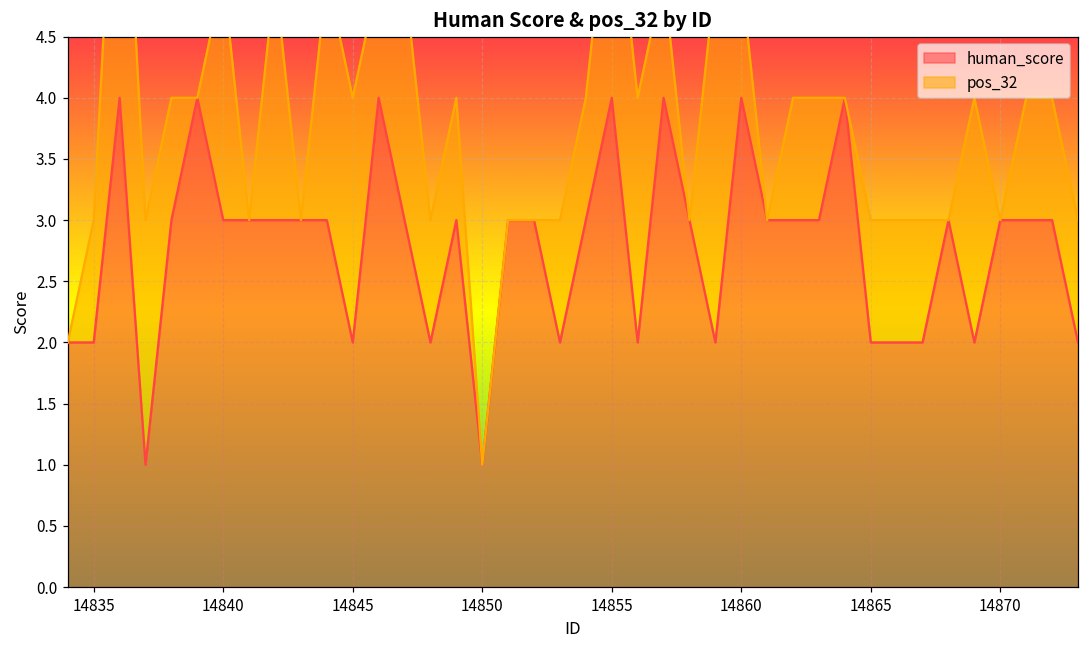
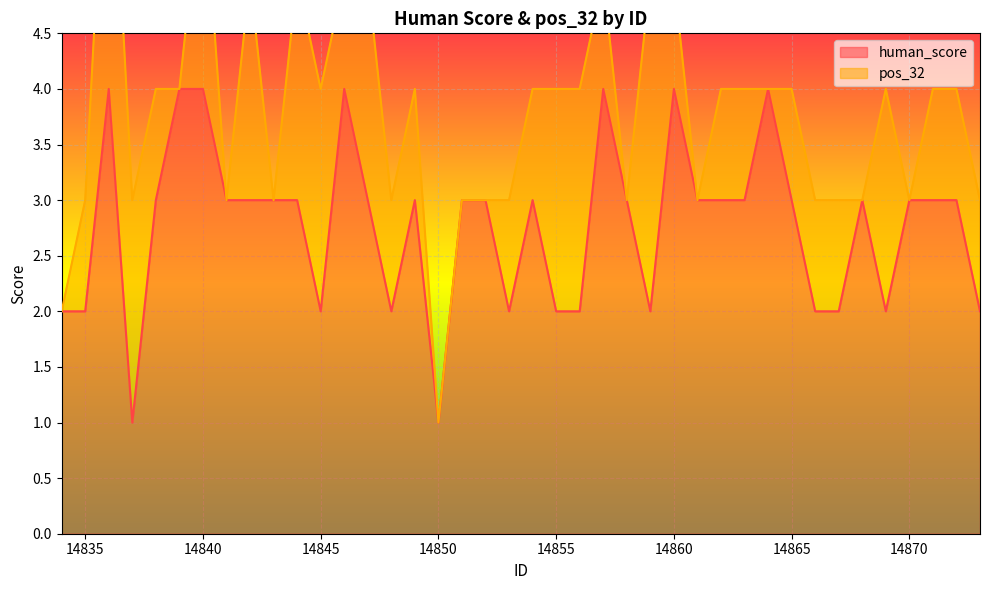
human_score, 14840: 3 -> 4
human_score, 14855: 4 -> 2
human_score, 14865: 2 -> 3
